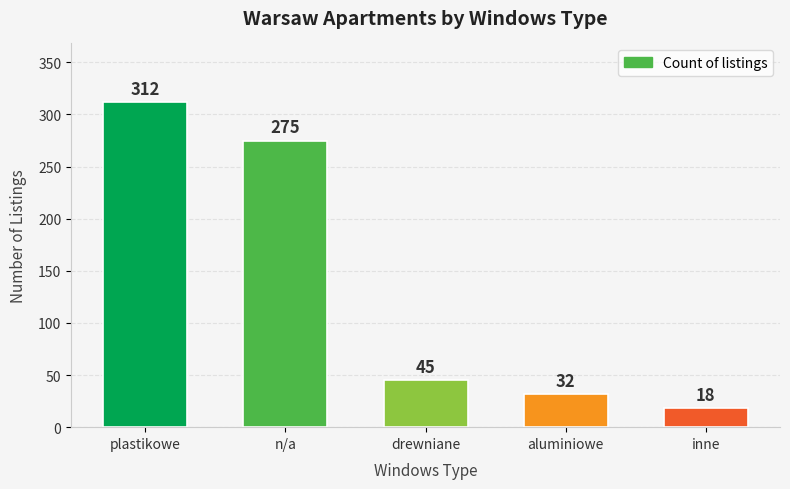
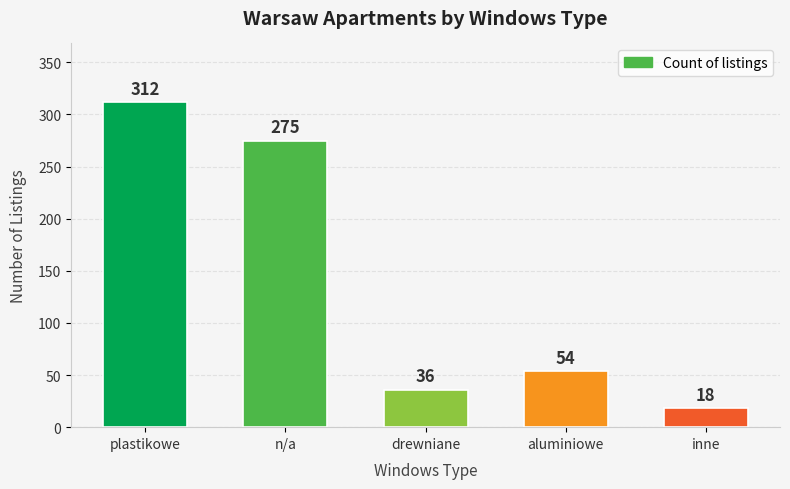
drewniane: 45 -> 36
aluminiowe: 32 -> 54
